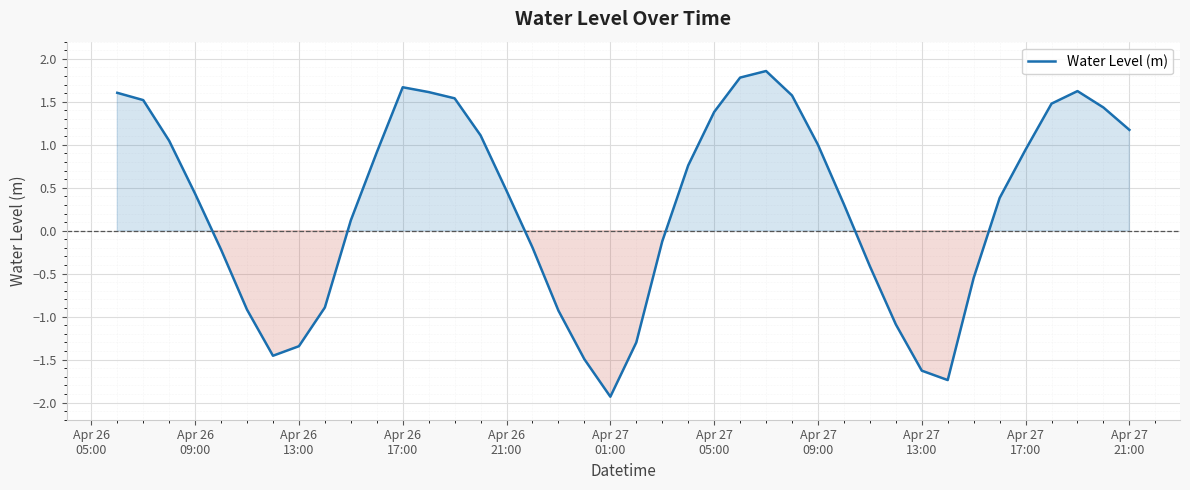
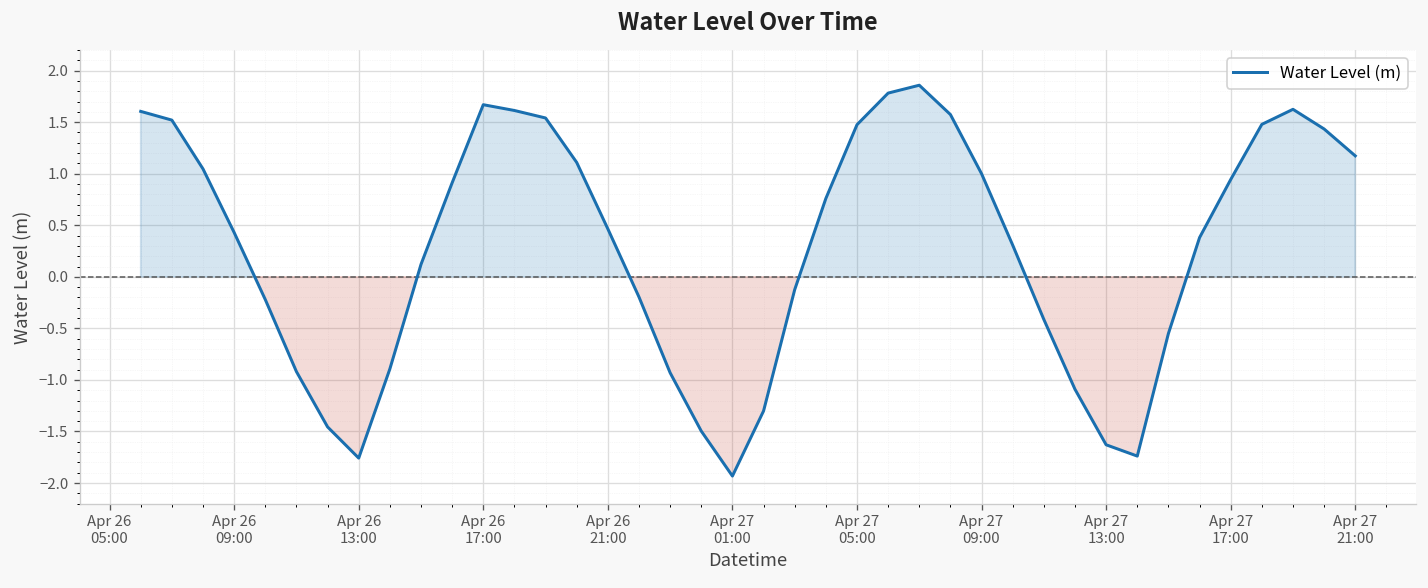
Apr 26 13:00: -1.3 -> -1.8
Apr 27 05:00: 1.4 -> 1.5
